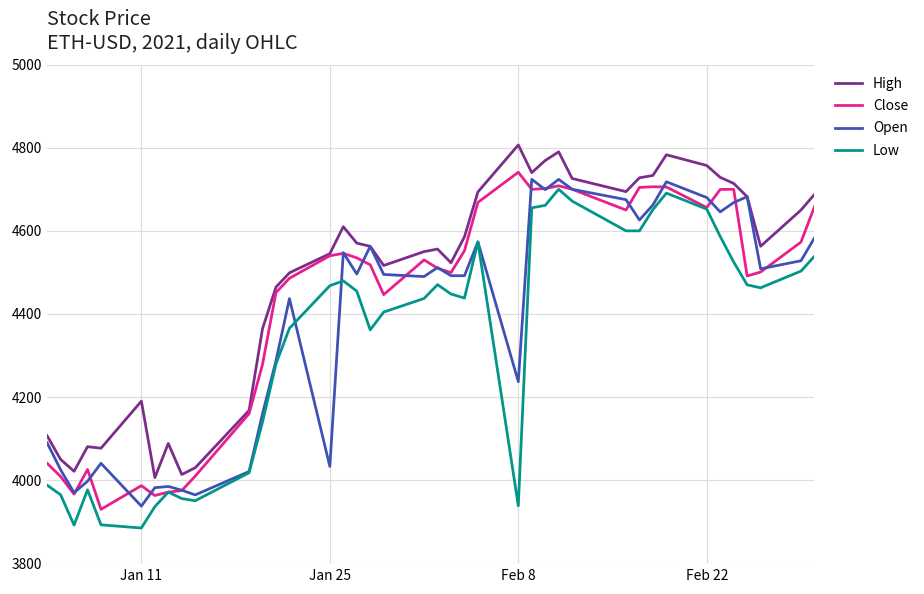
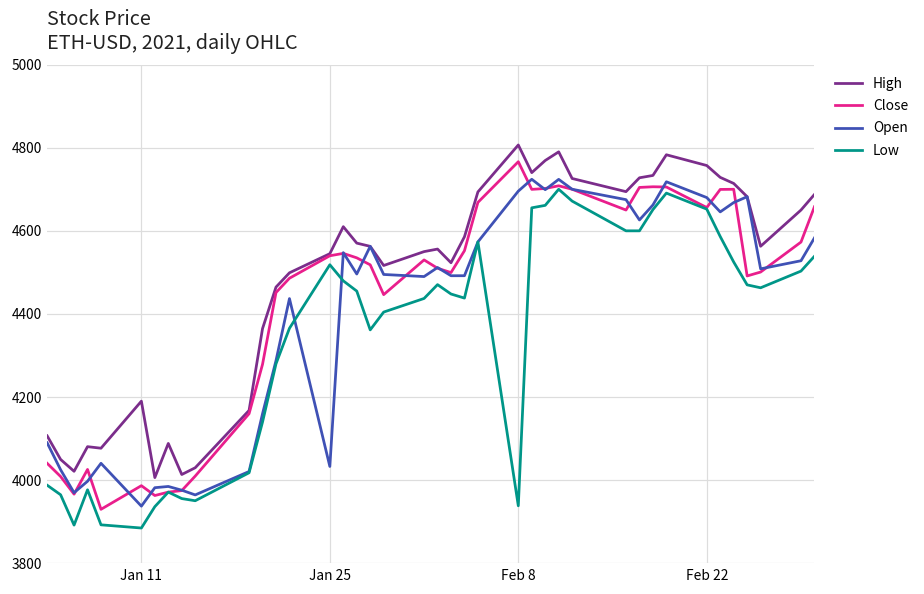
Low, Jan 25: 4470 -> 4520
Close, Feb 8: 4740 -> 4770
Open, Feb 8: 4240 -> 4700
